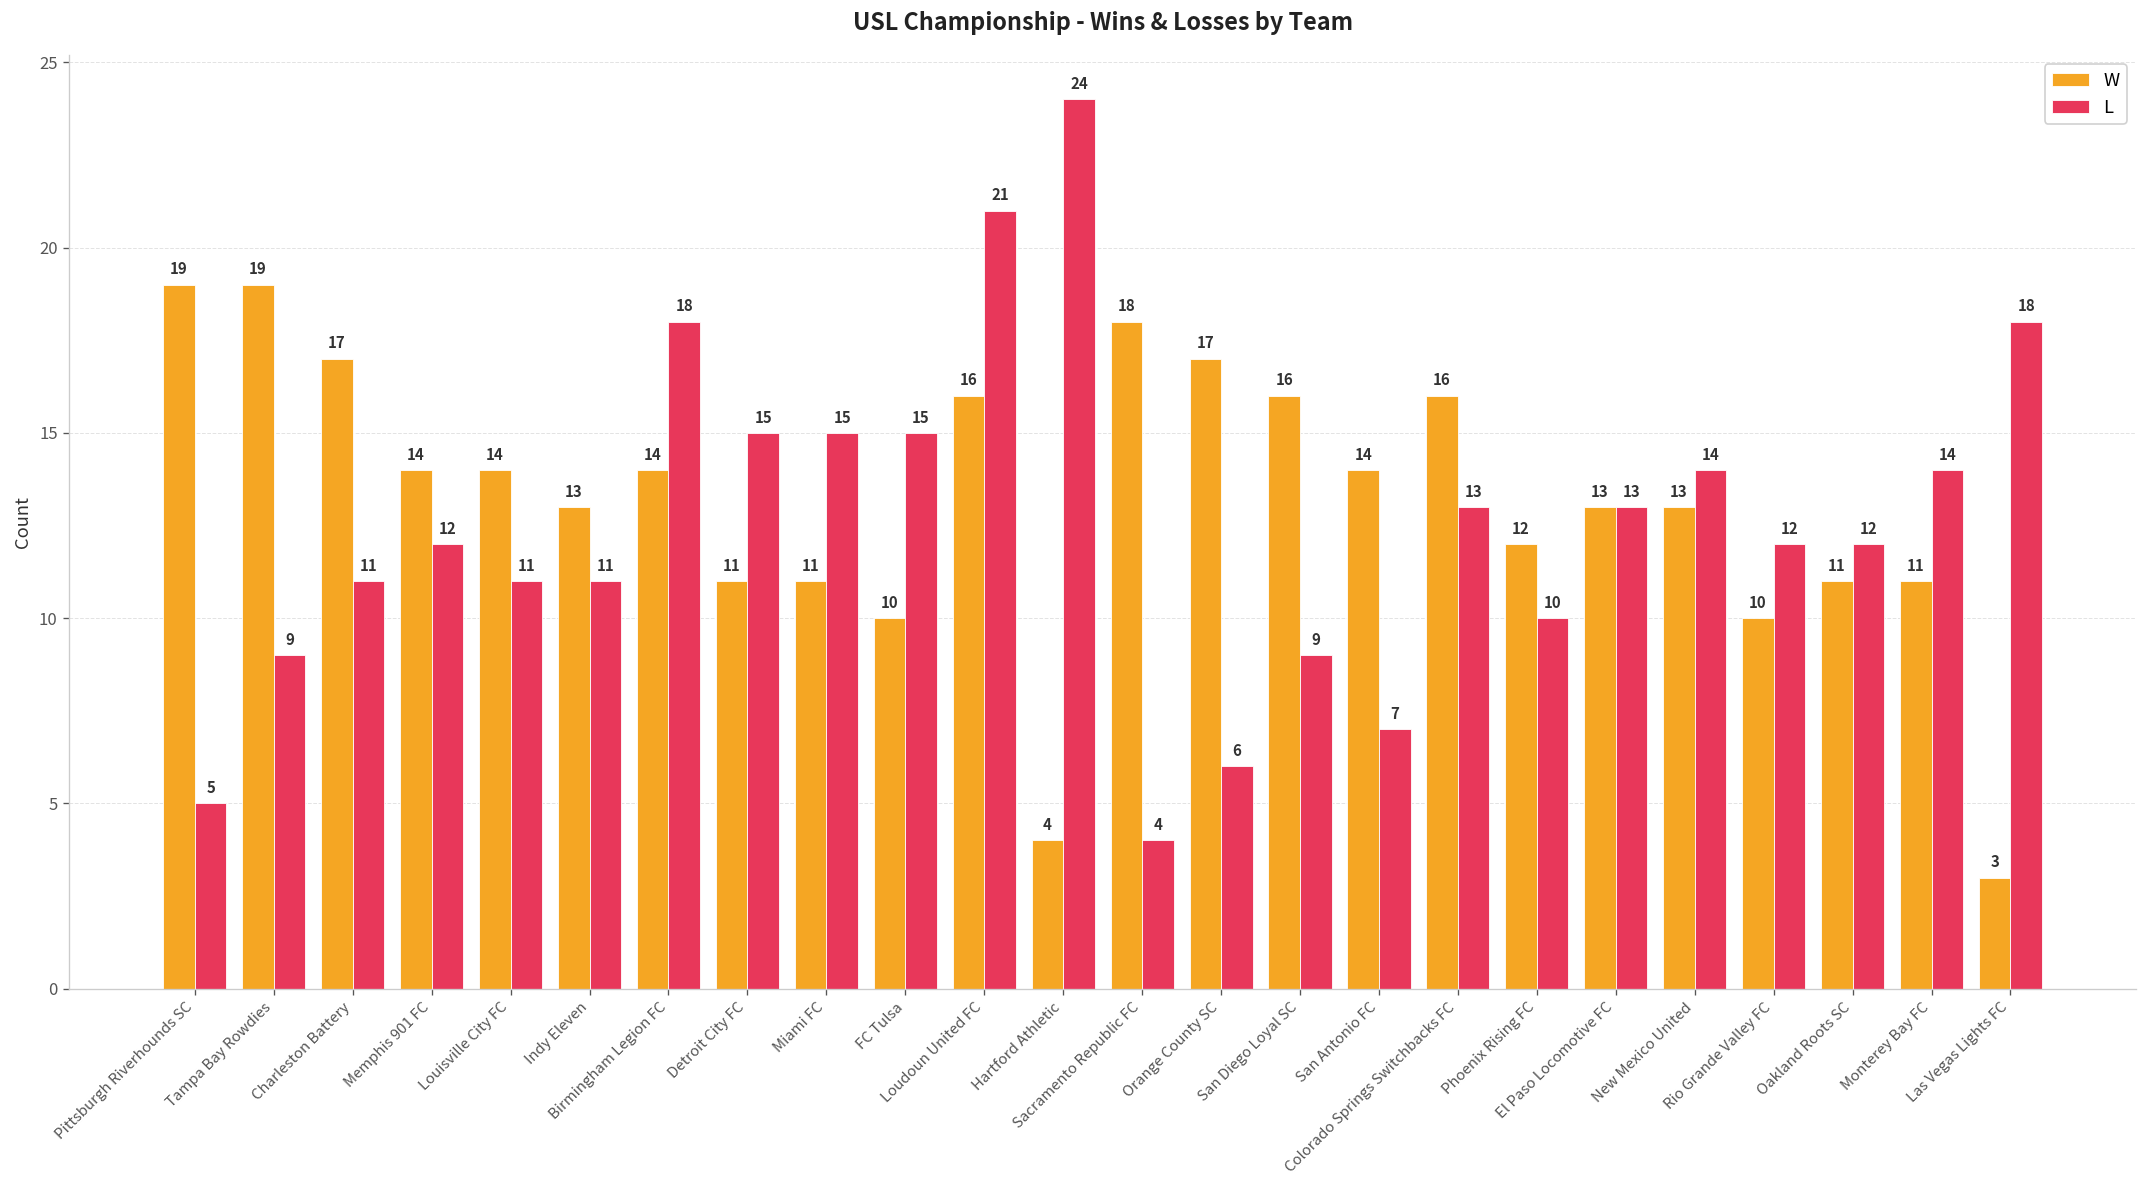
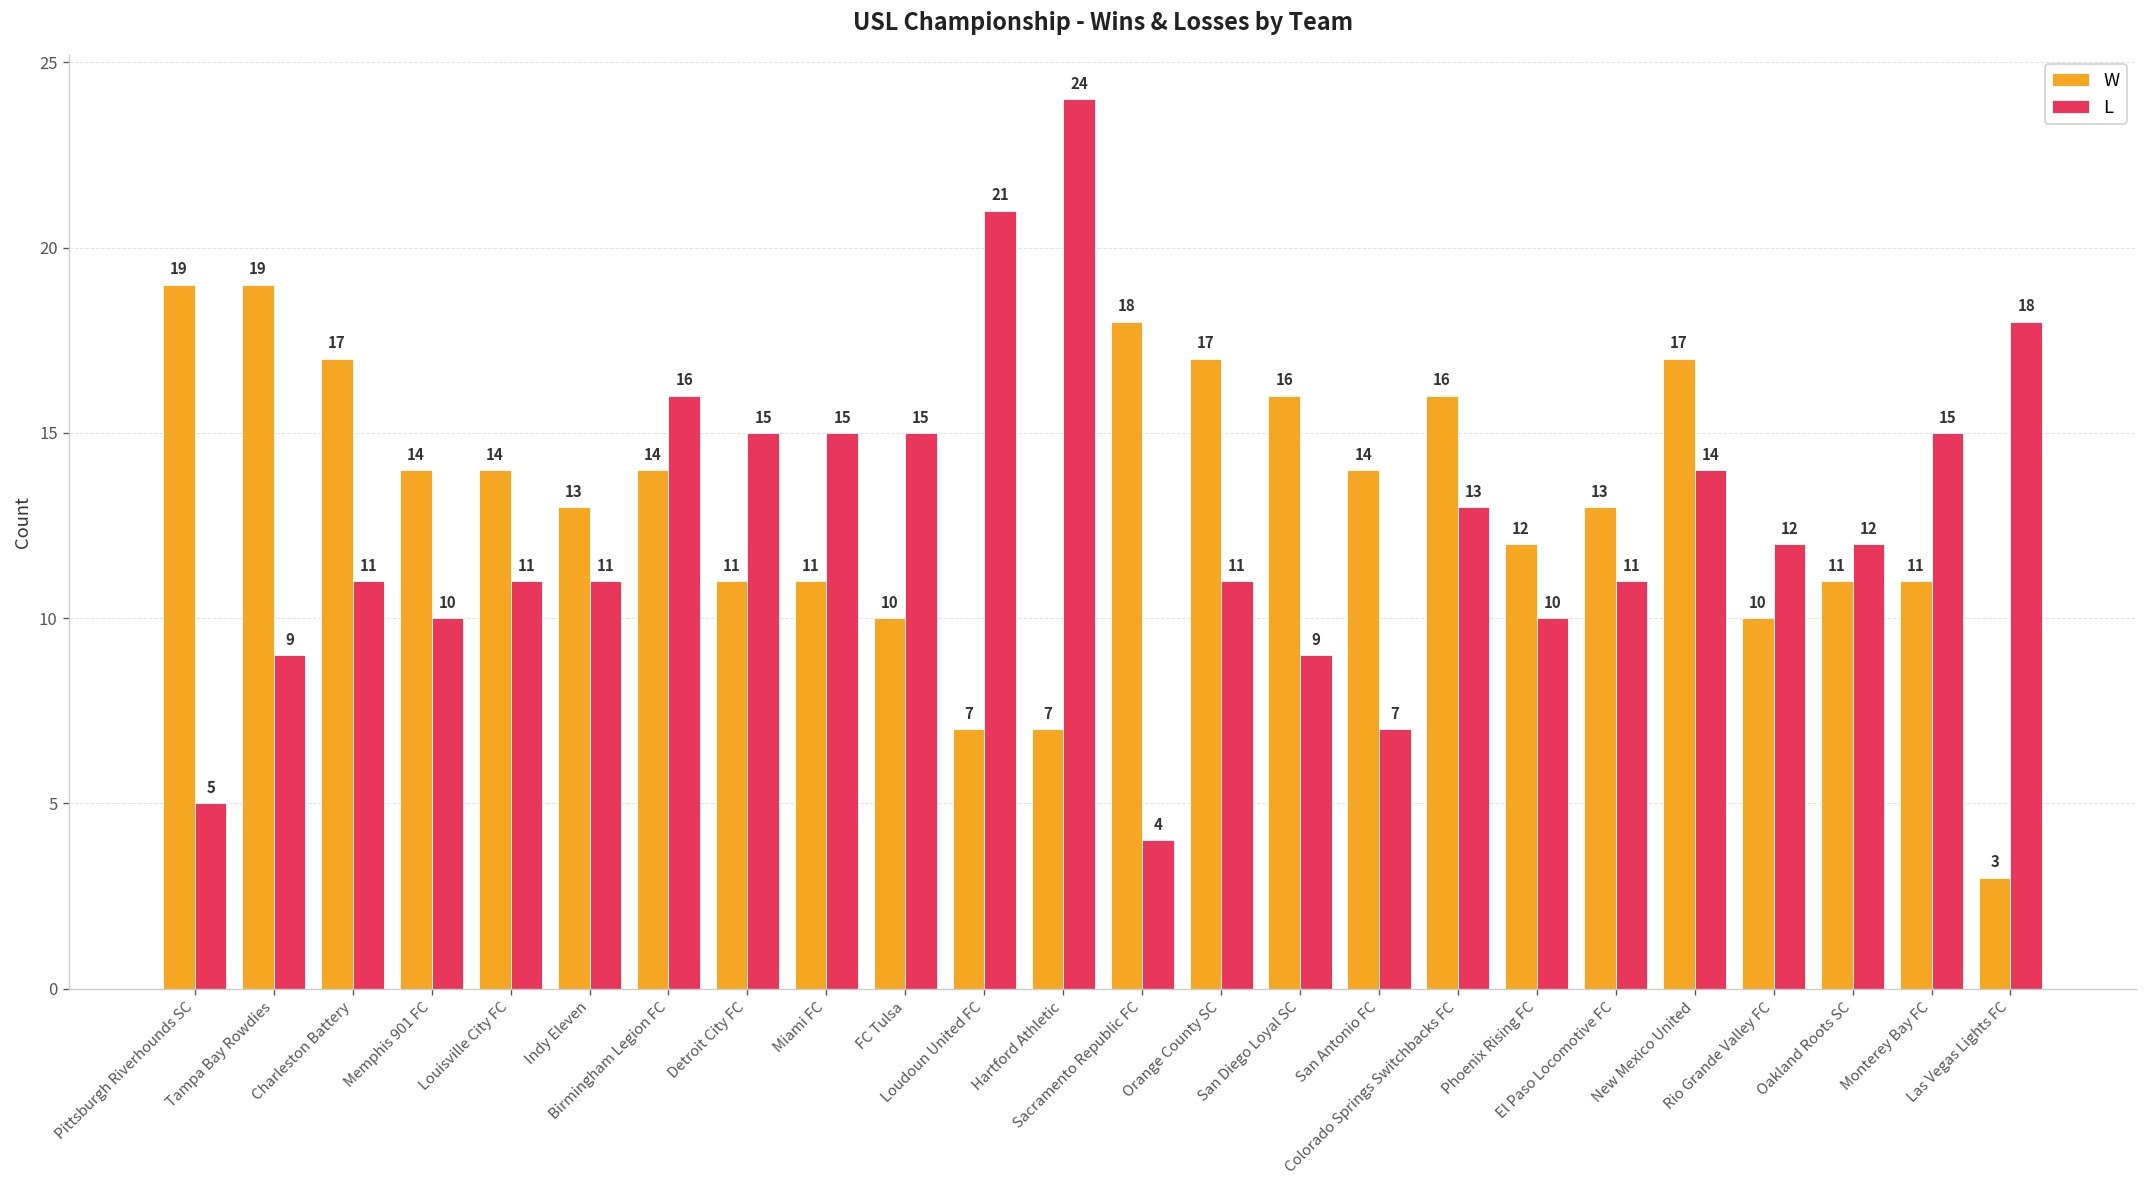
L, Memphis 901 FC: 12 -> 10
L, Birmingham Legion FC: 18 -> 16
W, Loudoun United FC: 16 -> 7
W, Hartford Athletic: 4 -> 7
L, Orange County SC: 6 -> 11
L, El Paso Locomotive FC: 13 -> 11
W, New Mexico United: 13 -> 17
L, Monterey Bay FC: 14 -> 15
